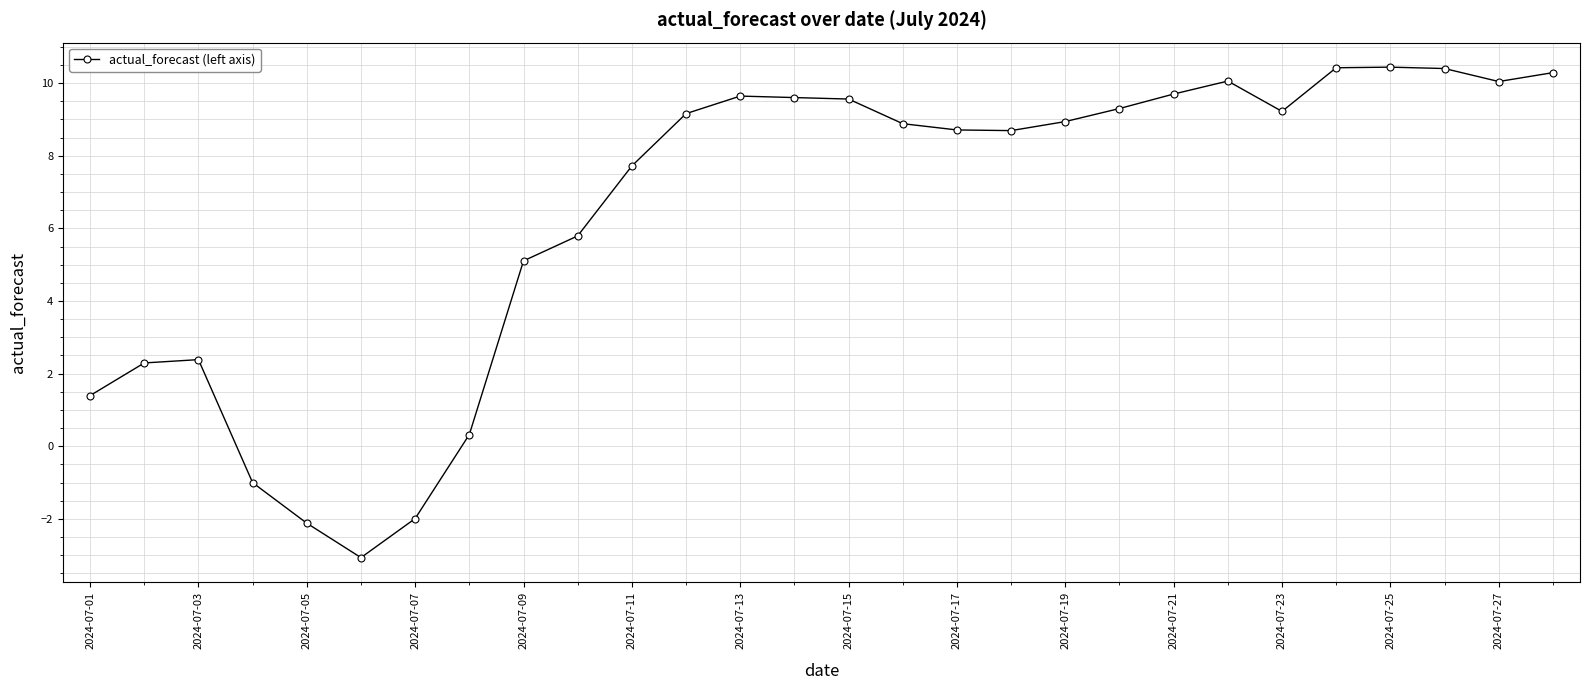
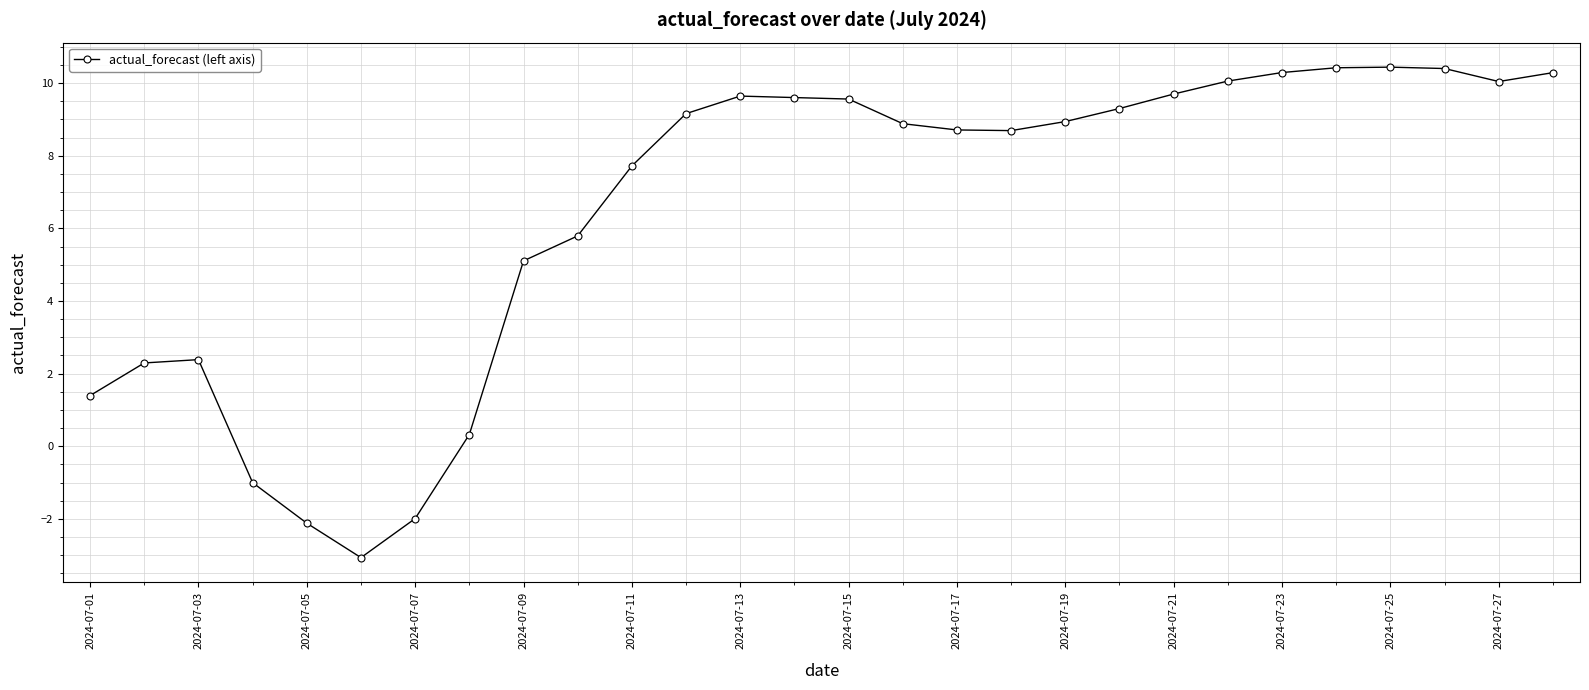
2024-07-23: 9.2 -> 10.3
